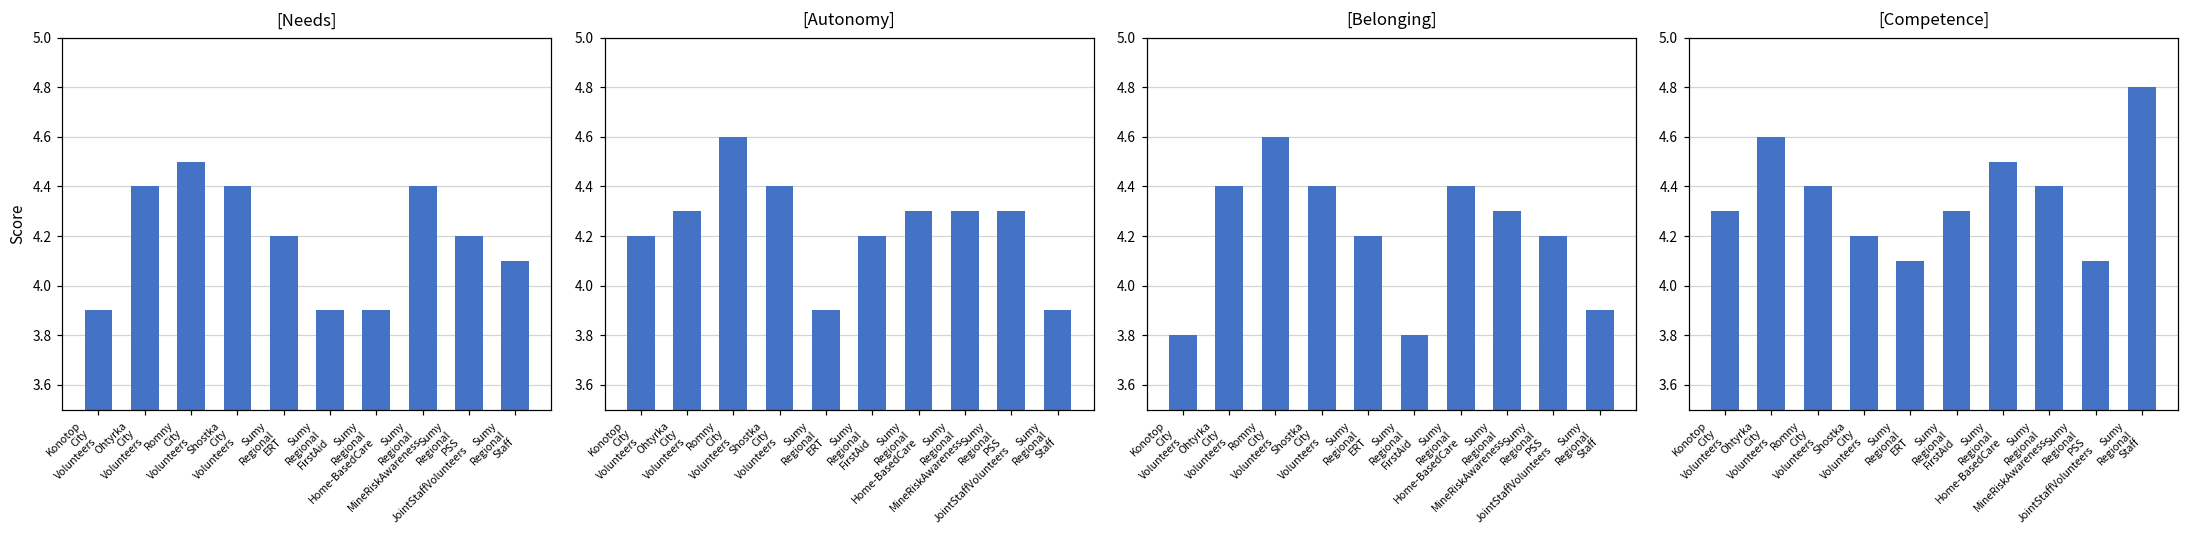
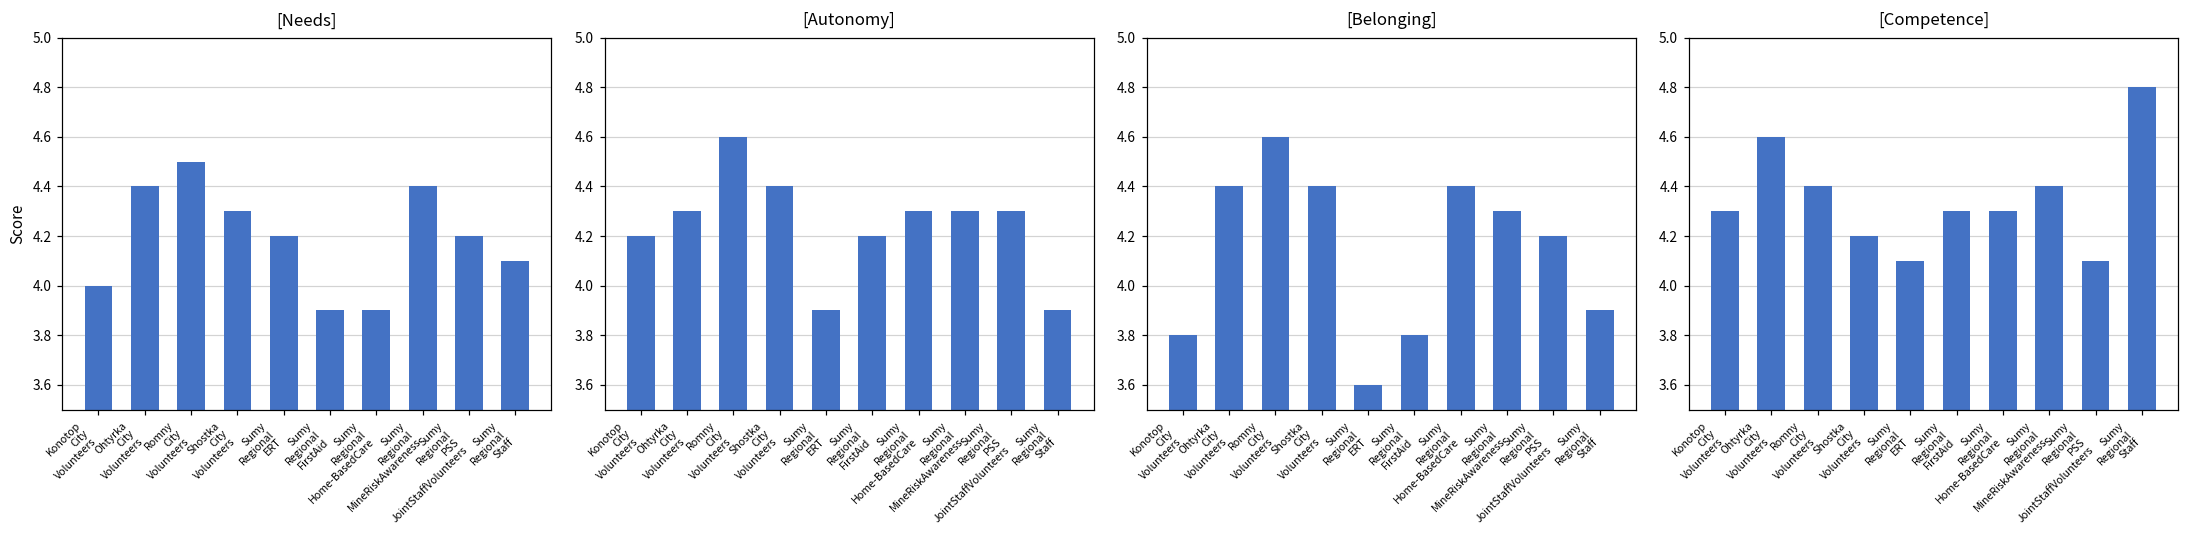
[Needs], Konotop City Volunteers: 3.9 -> 4.0
[Needs], Shostka City Volunteers: 4.4 -> 4.3
[Belonging], Sumy Regional ERT: 4.2 -> 3.6
[Competence], Sumy Regional Home-BasedCare: 4.5 -> 4.3
